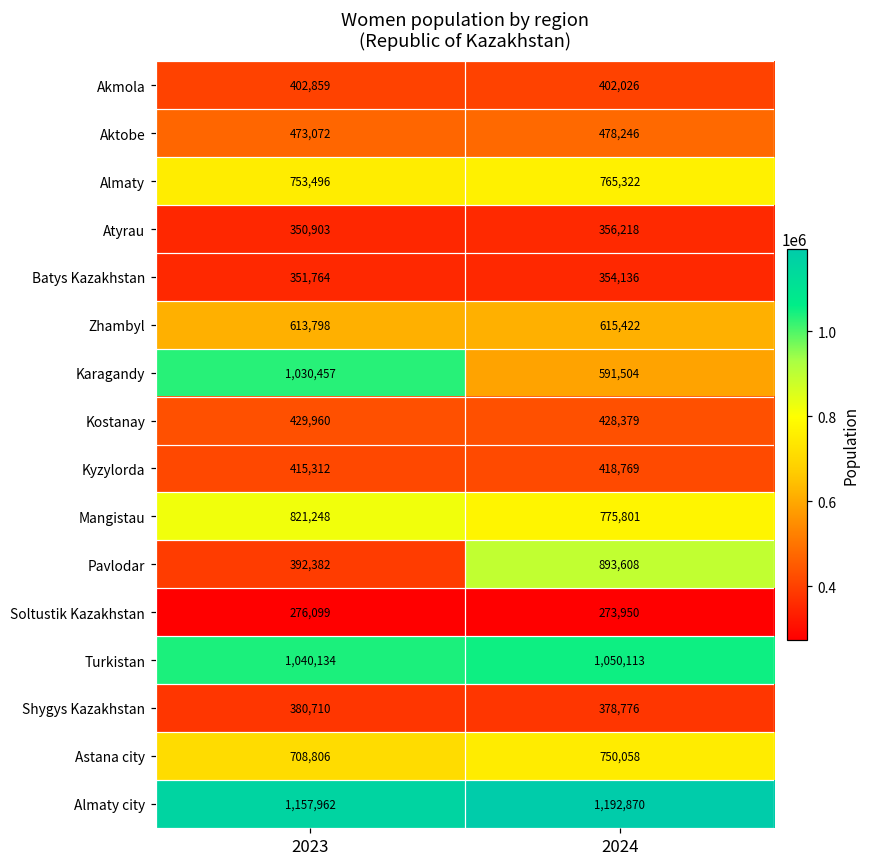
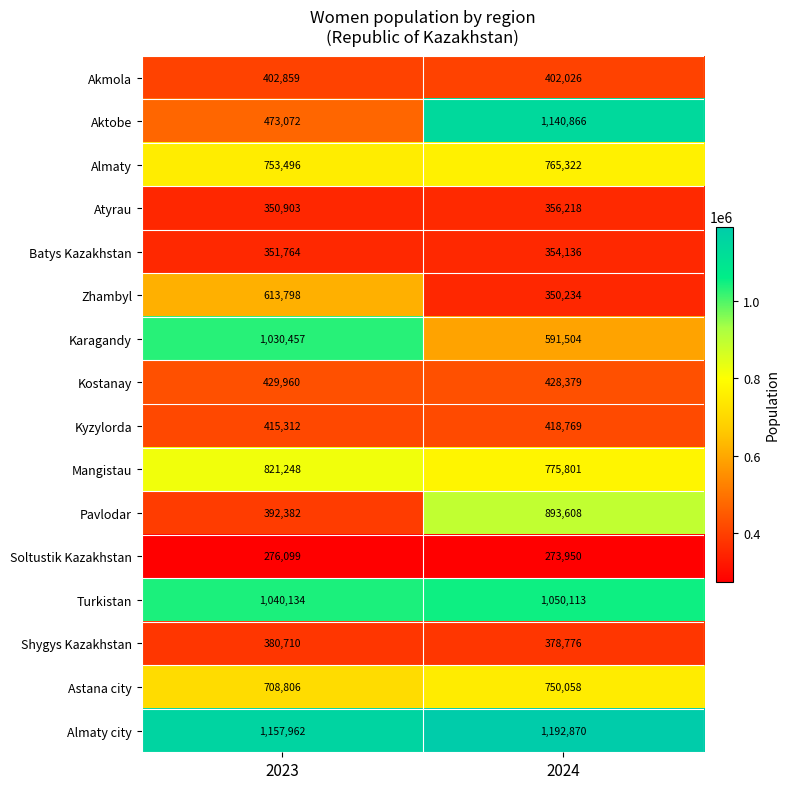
Aktobe, 2024: 478,246 -> 1,140,866
Zhambyl, 2024: 615,422 -> 350,234
